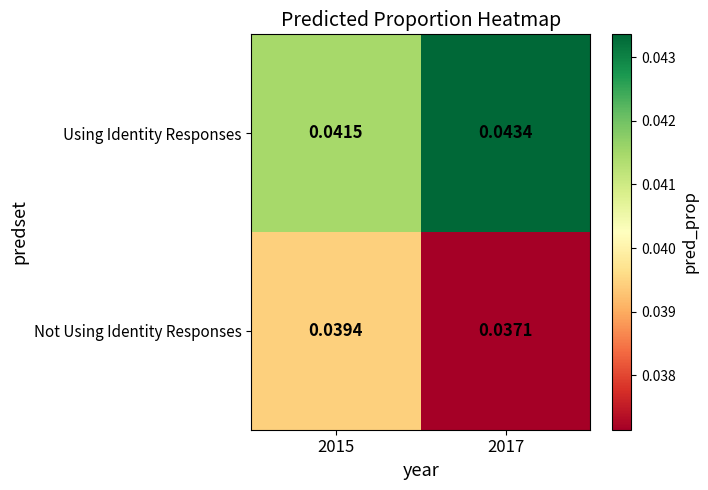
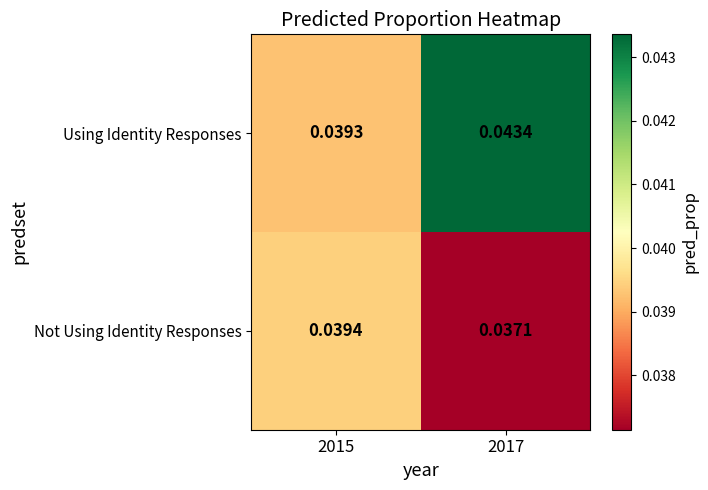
Using Identity Responses, 2015: 0.0415 -> 0.0393
